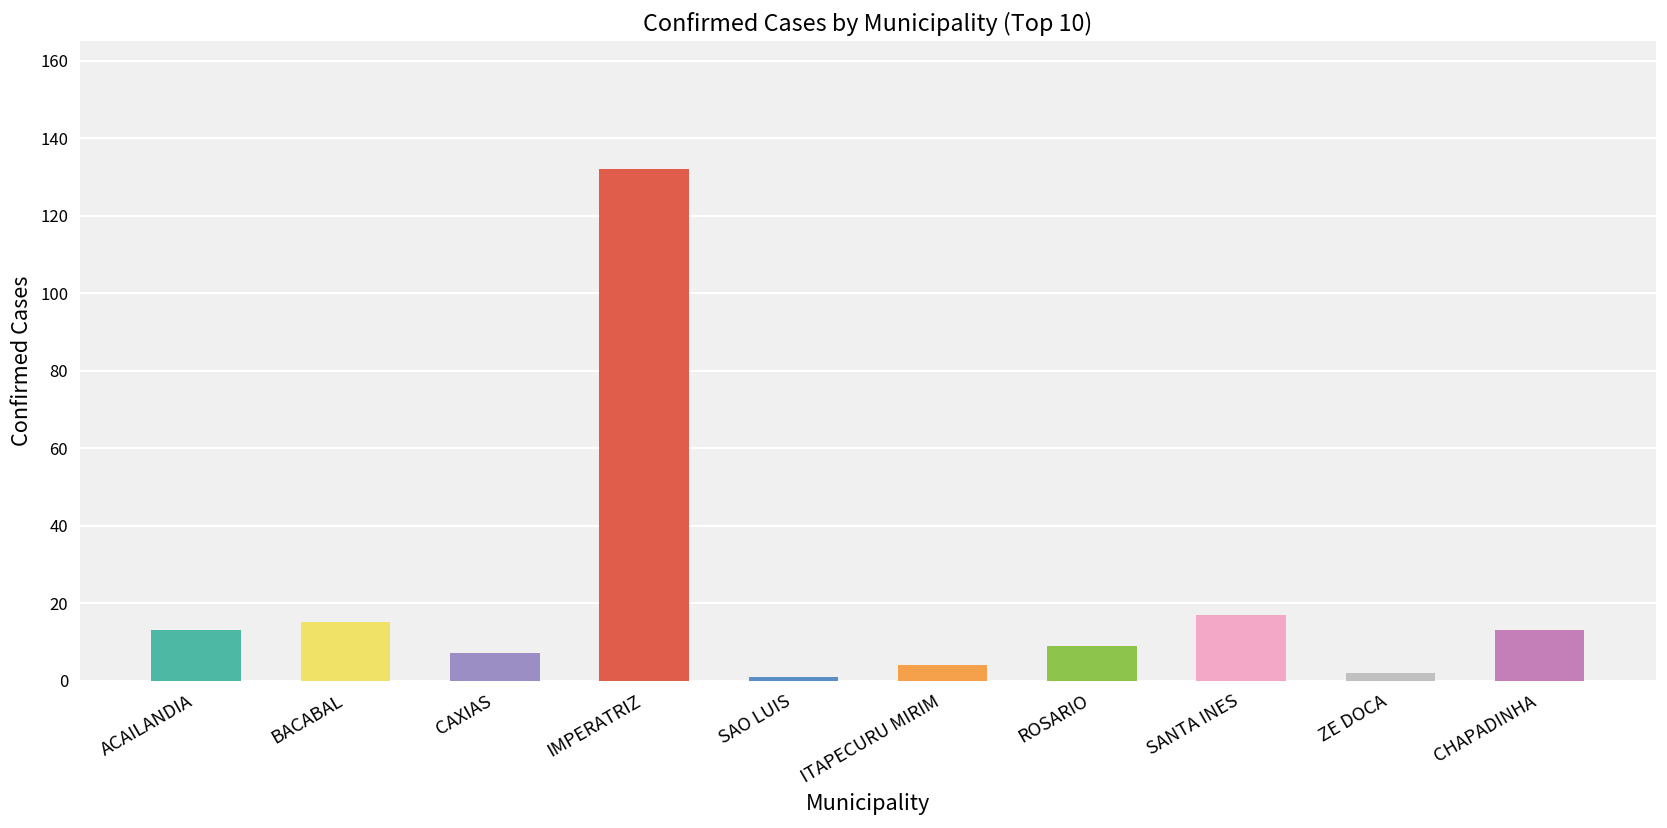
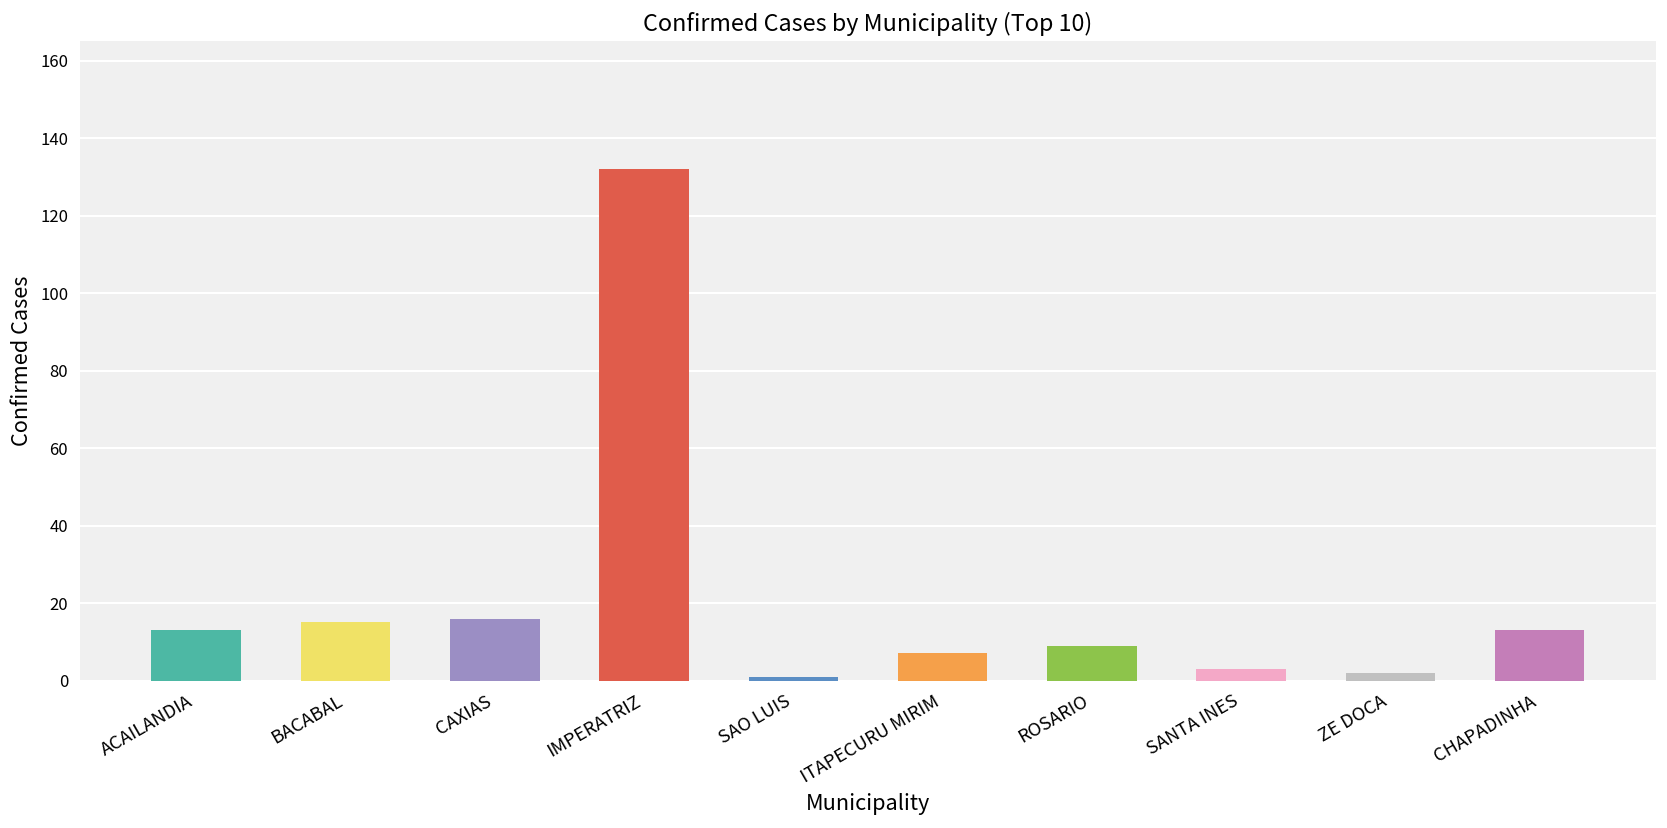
CAXIAS: 7 -> 16
ITAPECURU MIRIM: 4 -> 7
SANTA INES: 17 -> 3
